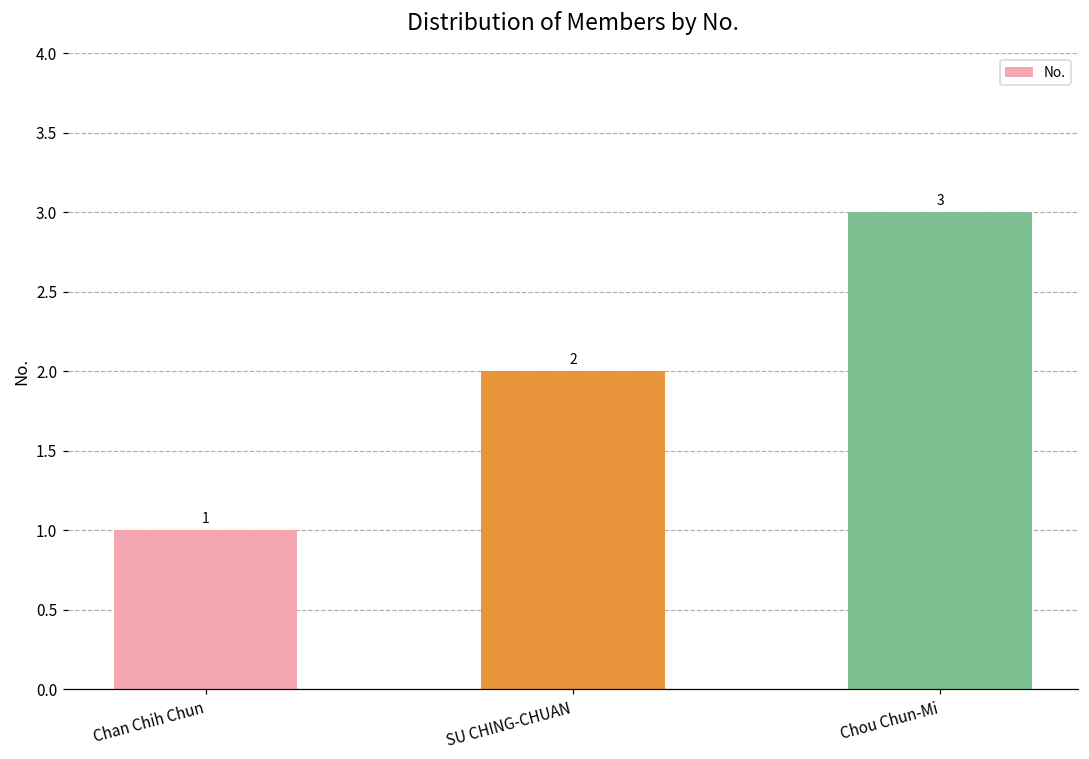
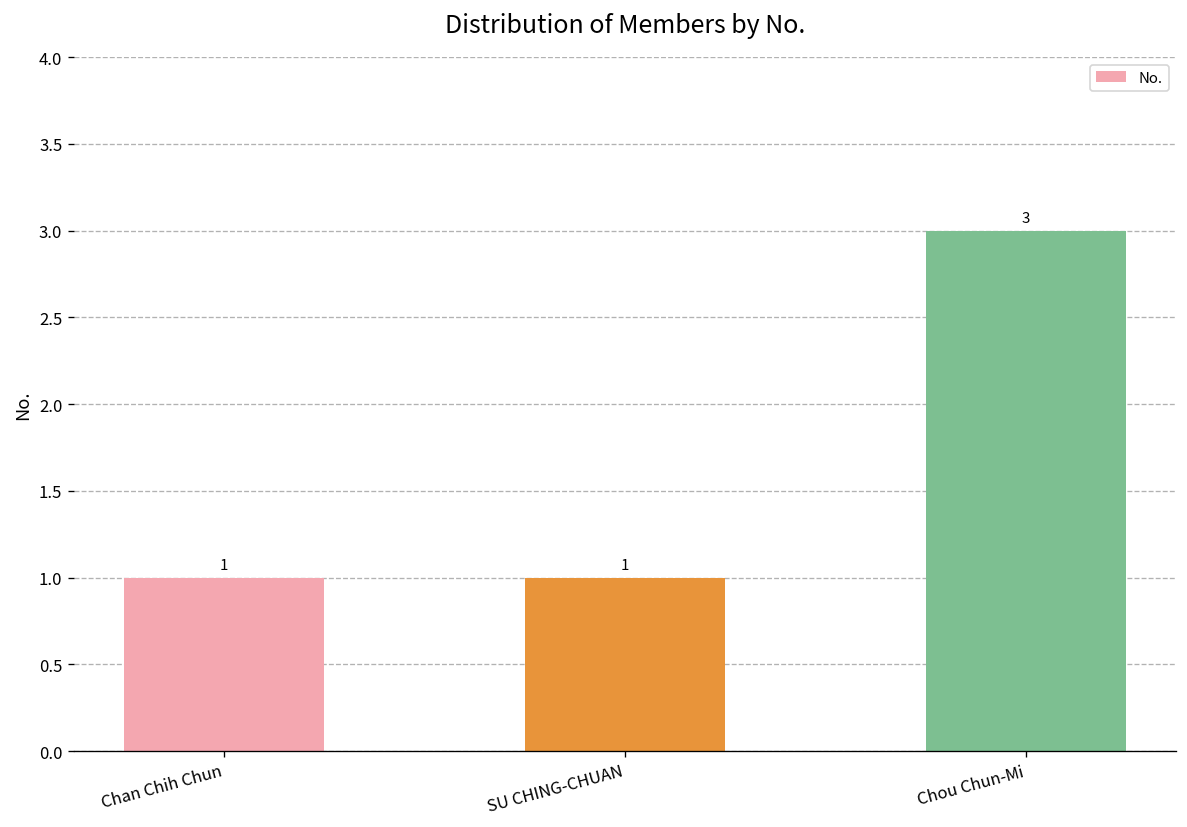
SU CHING-CHUAN: 2 -> 1
